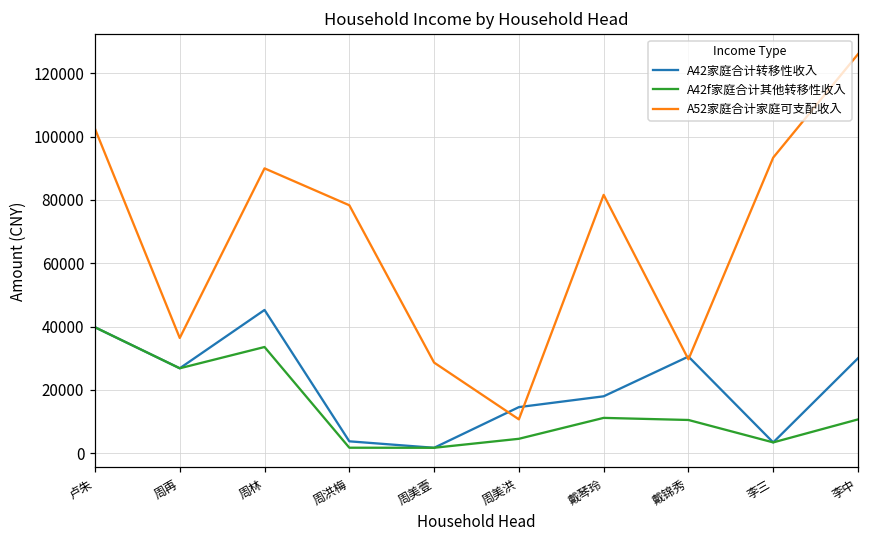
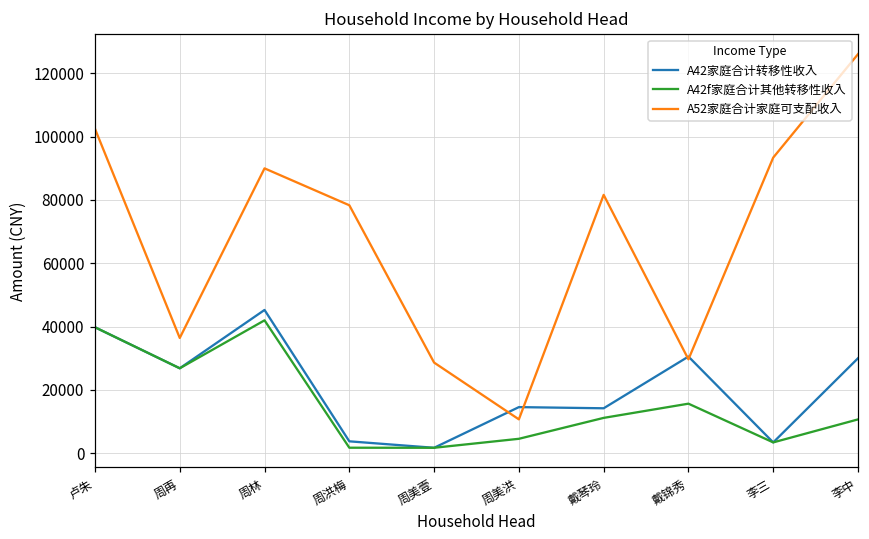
A42f家庭合计其他转移性收入, 周林: 34000 -> 42000
A42家庭合计转移性收入, 戴琴玲: 18000 -> 14000
A42f家庭合计其他转移性收入, 戴锦秀: 10000 -> 16000
